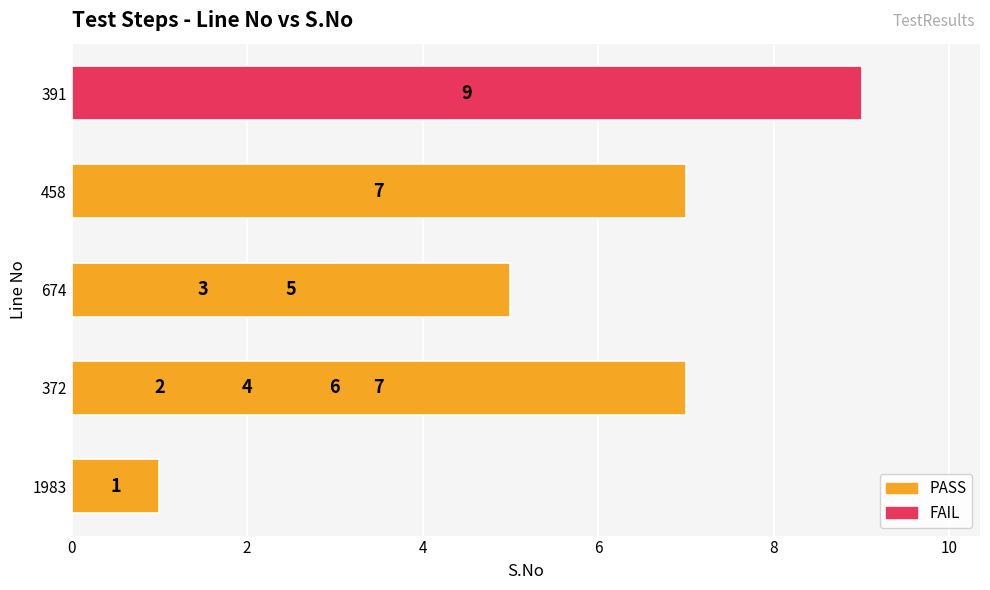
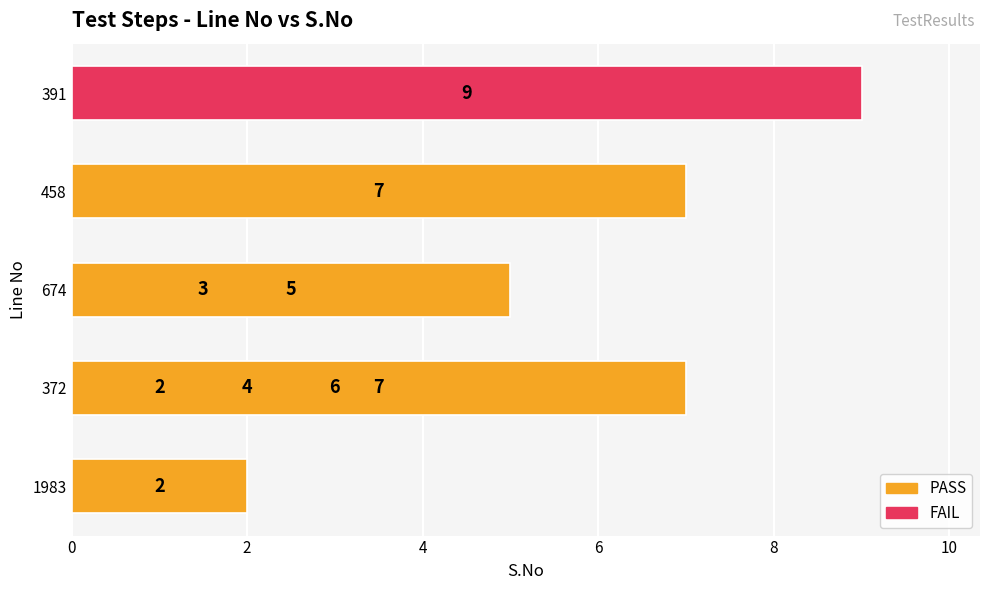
1983: 1 -> 2
